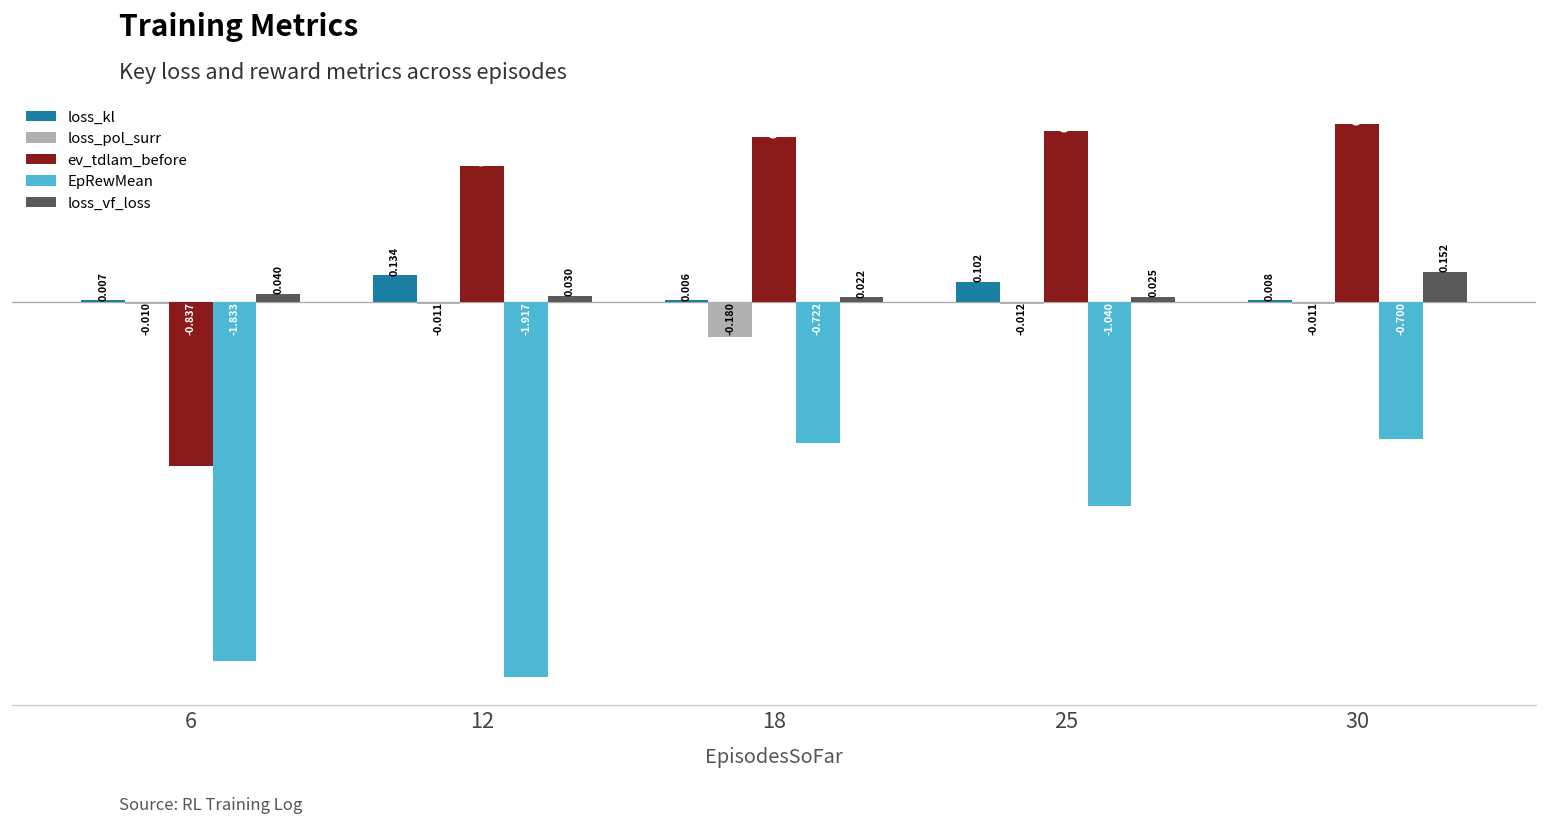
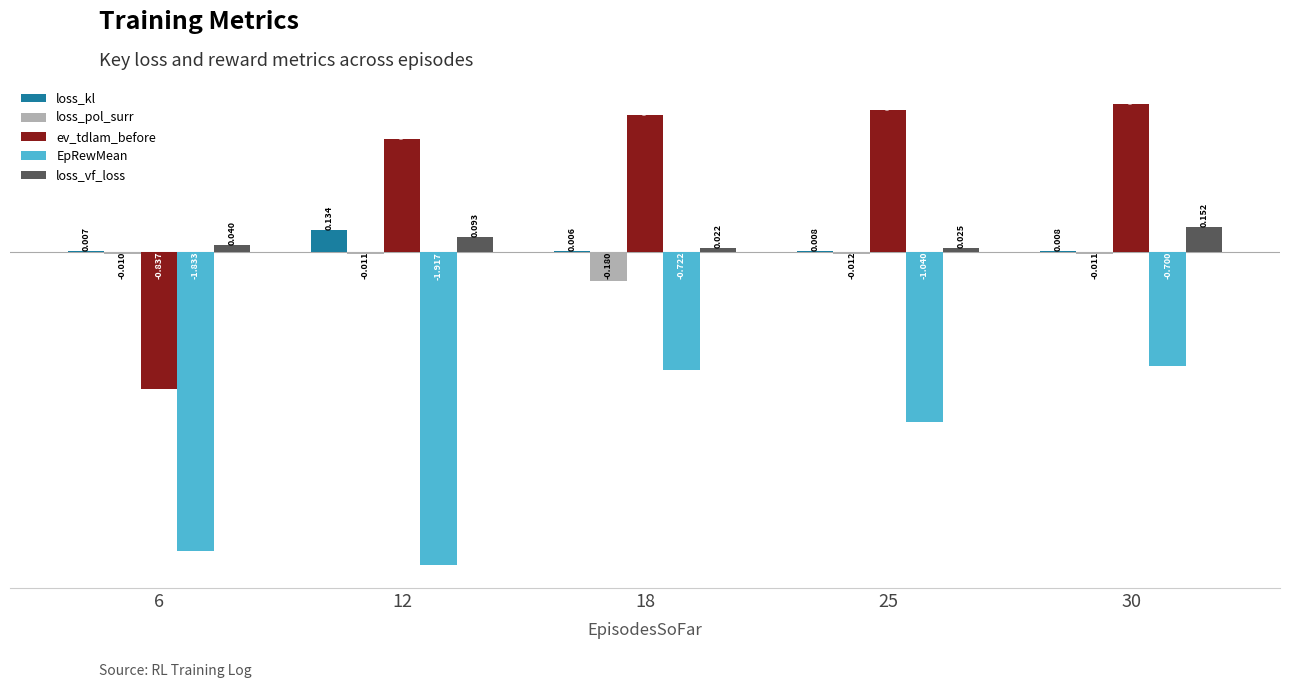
loss_vf_loss, 12: 0.030 -> 0.093
loss_kl, 25: 0.102 -> 0.008
